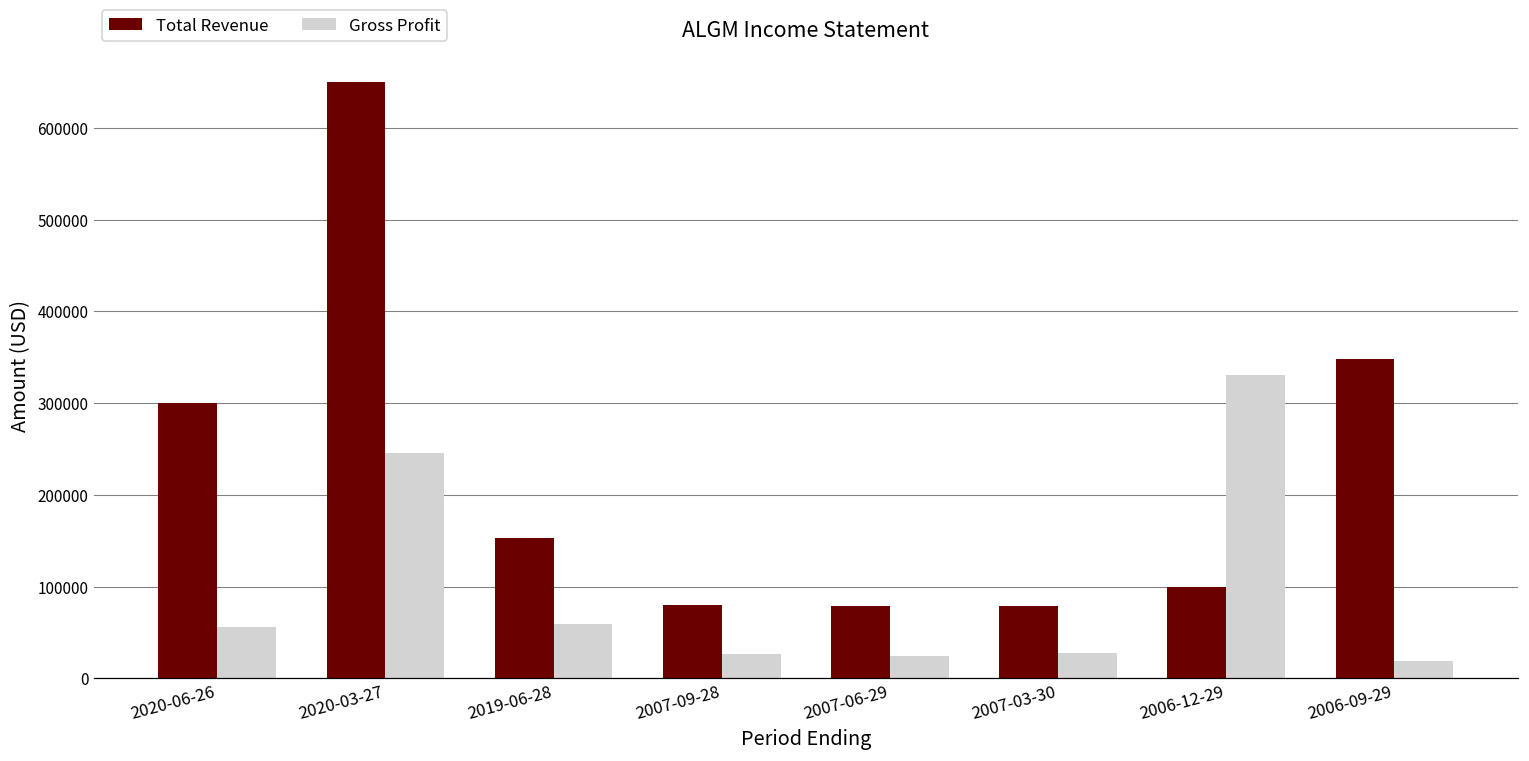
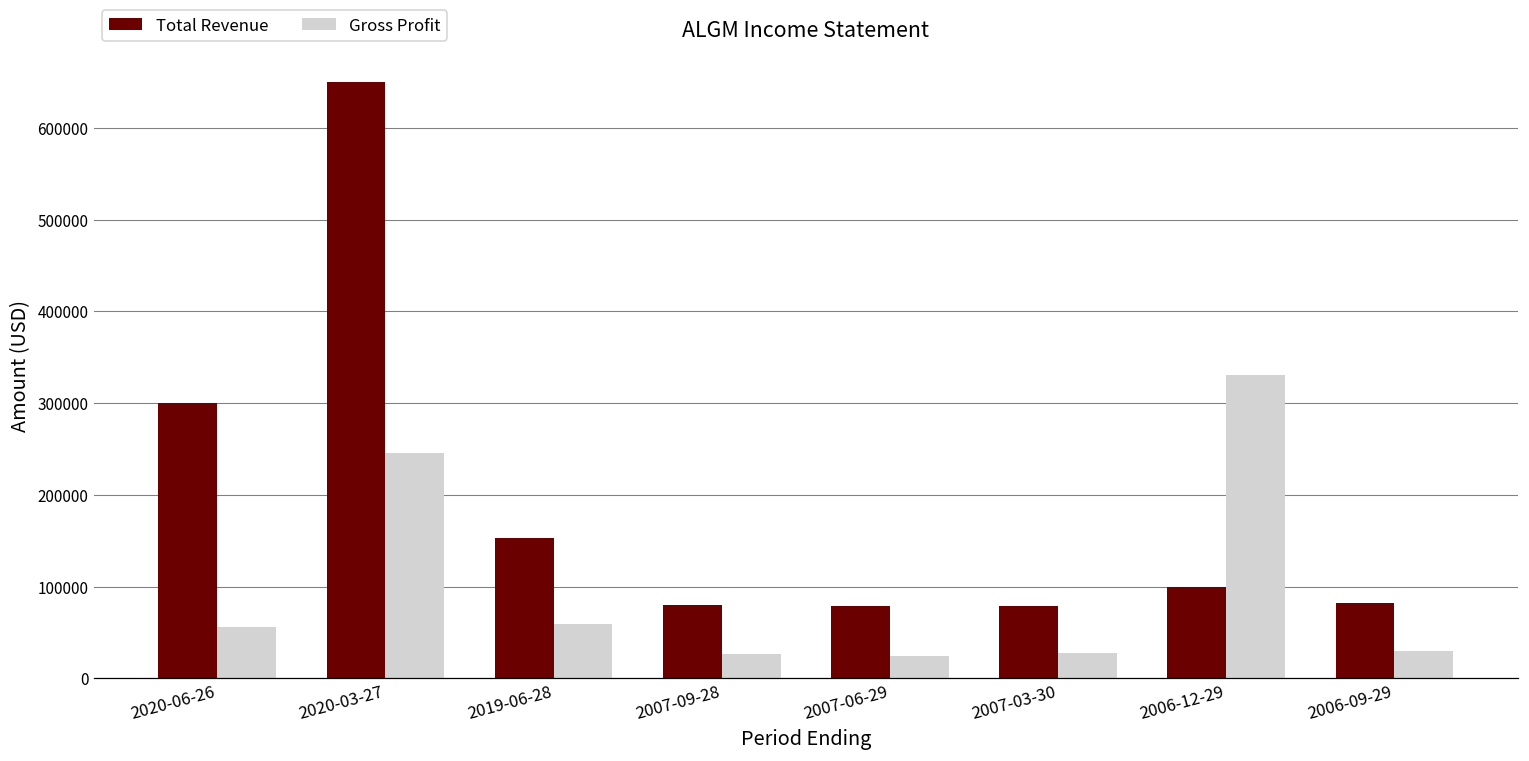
Total Revenue, 2006-09-29: 350000 -> 80000
Gross Profit, 2006-09-29: 20000 -> 30000
